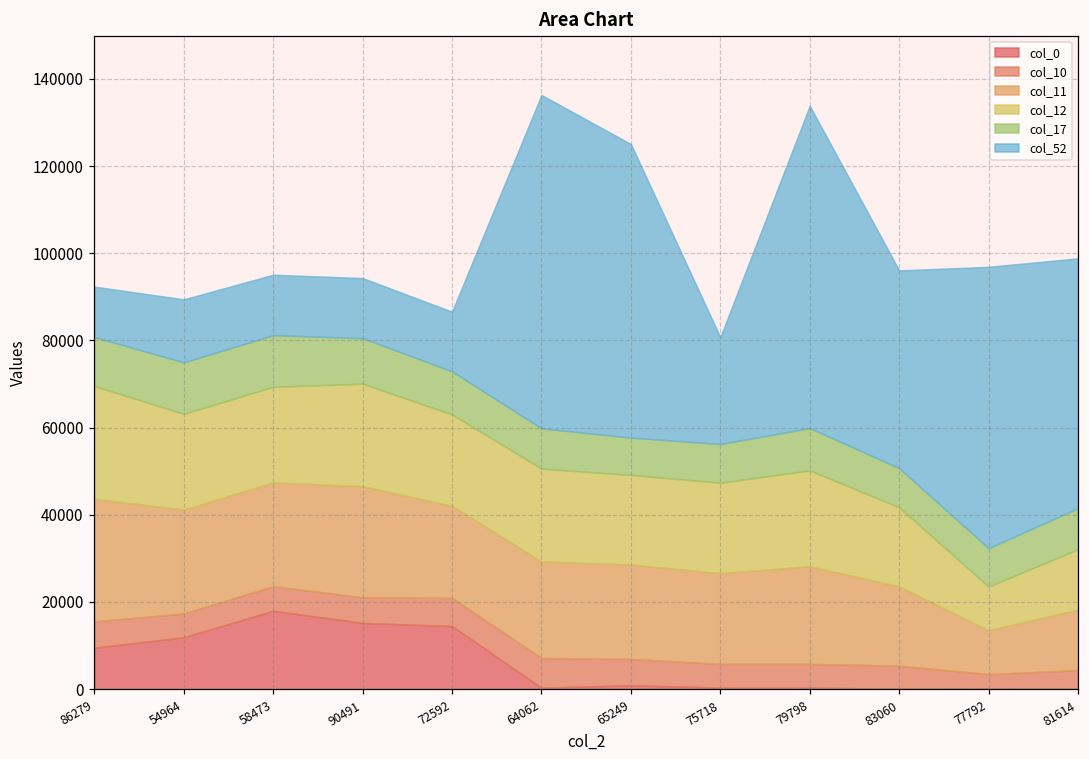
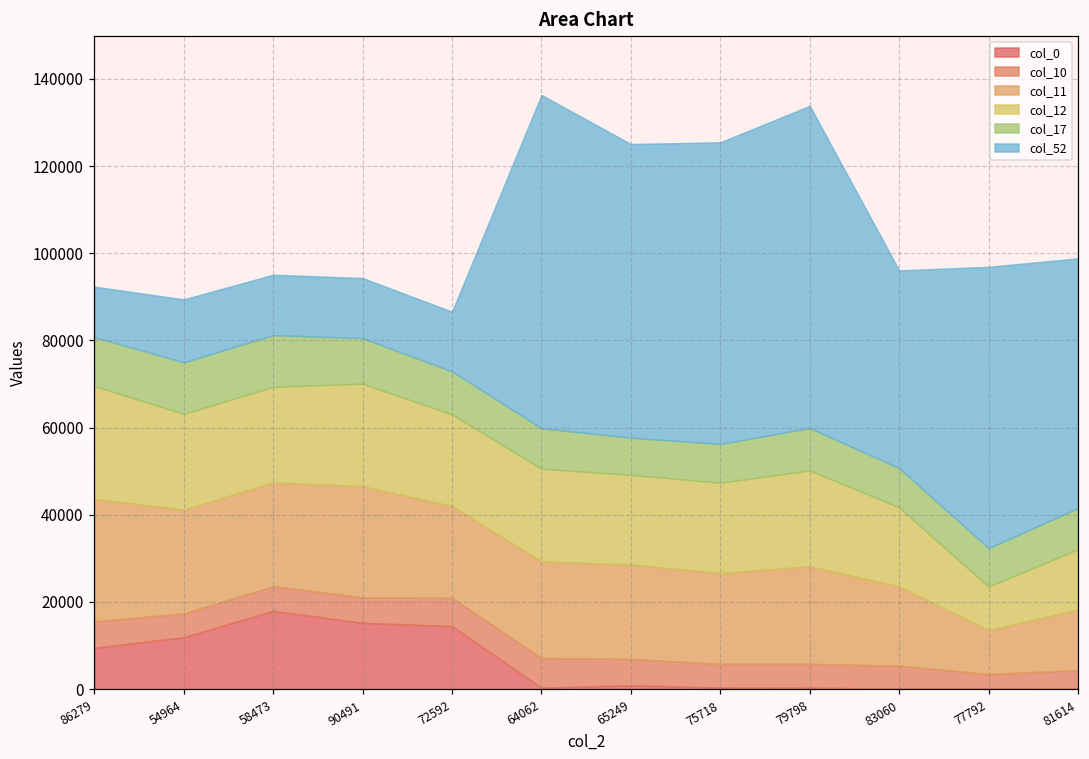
col_52, 75718: 24000 -> 69000
